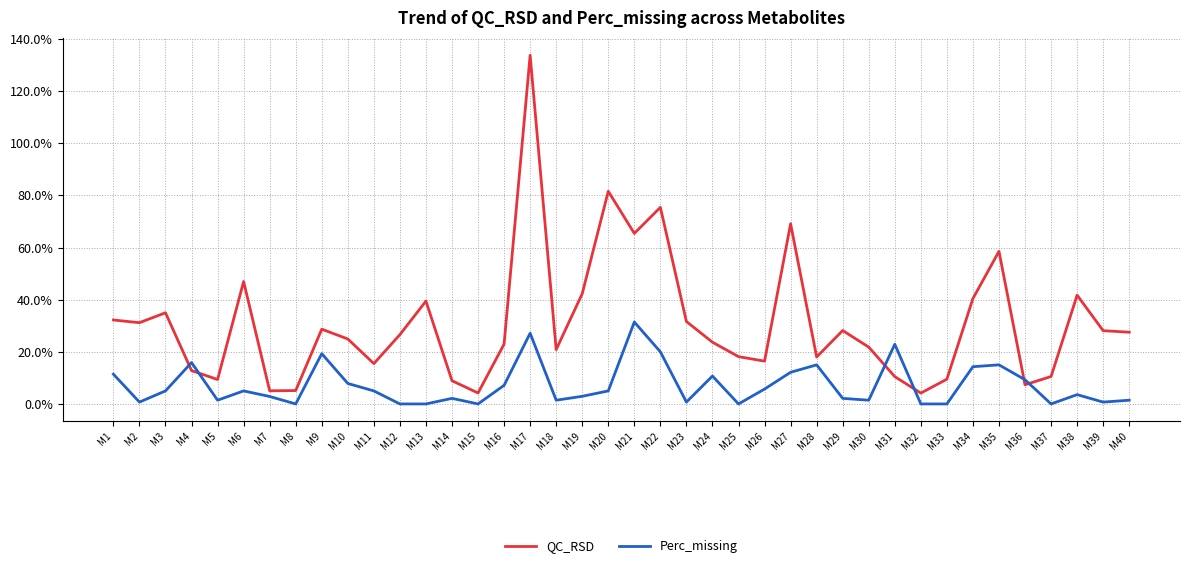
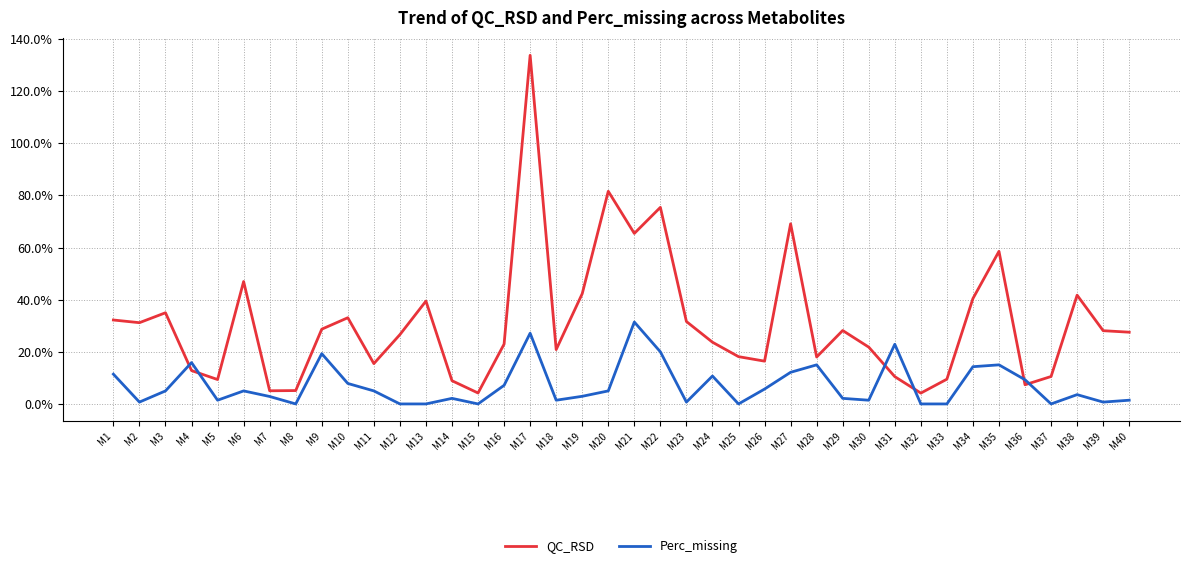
QC_RSD, M10: 25% -> 33%
